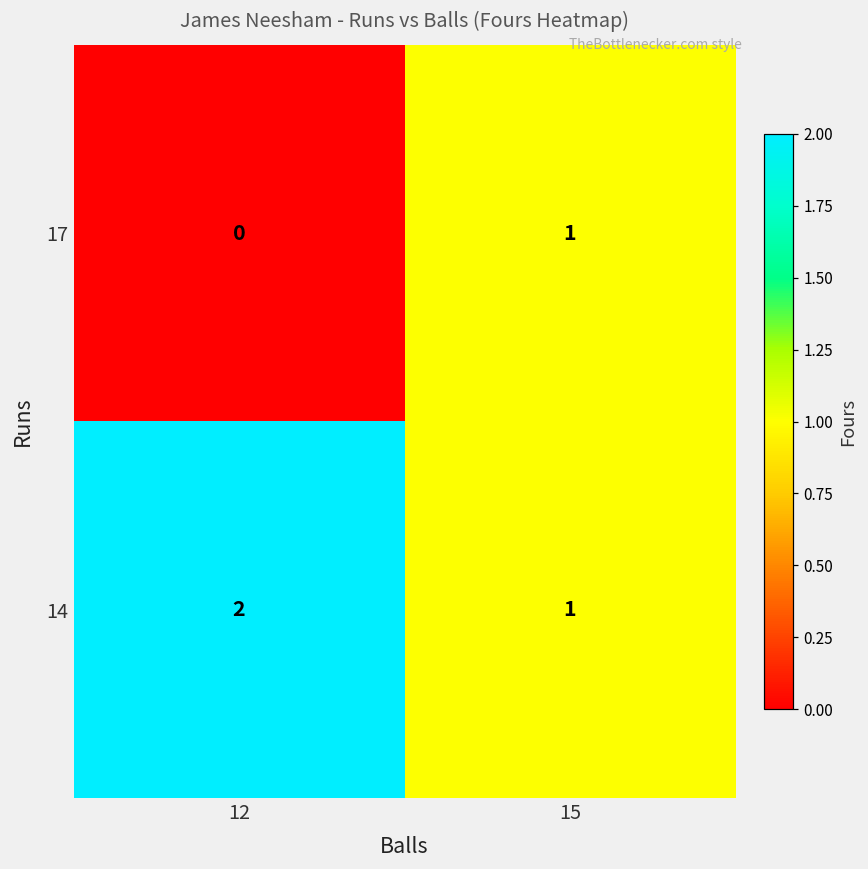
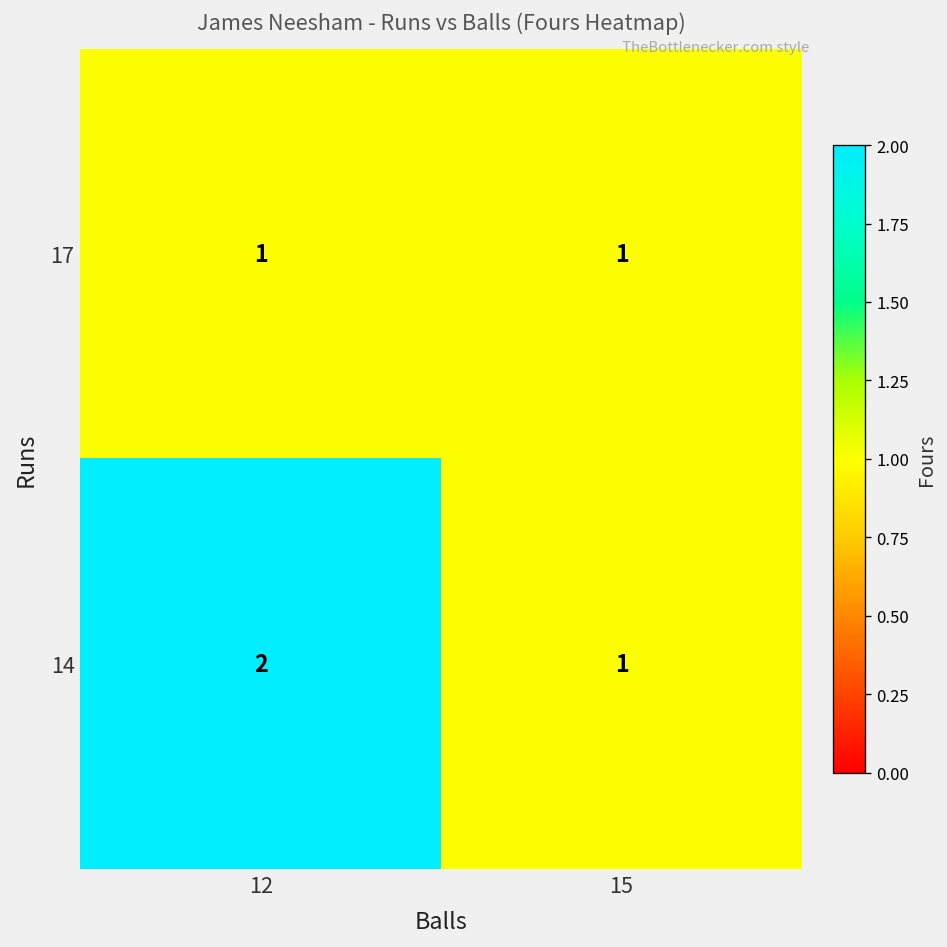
17, 12: 0 -> 1
